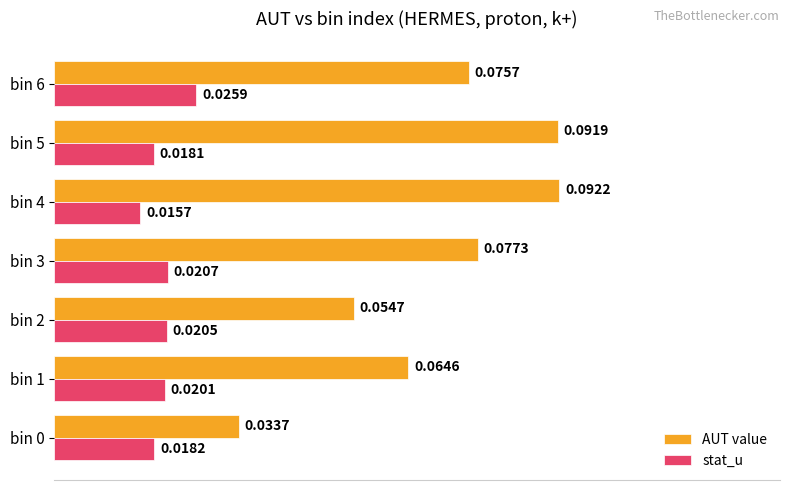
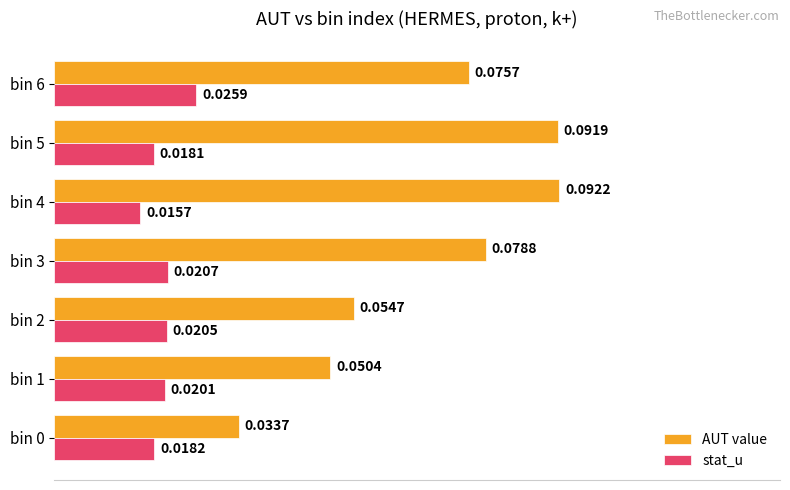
AUT value, bin 3: 0.0773 -> 0.0788
AUT value, bin 1: 0.0646 -> 0.0504
